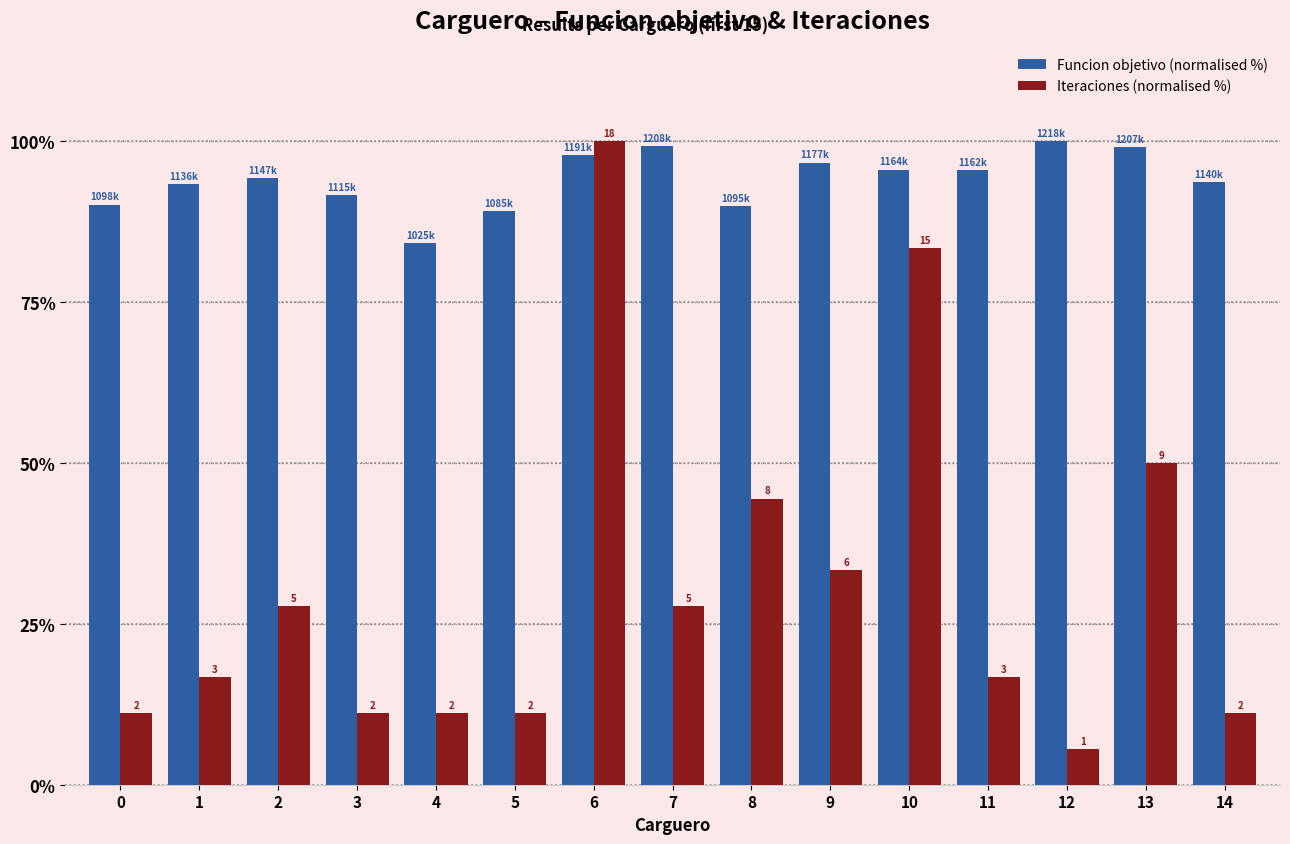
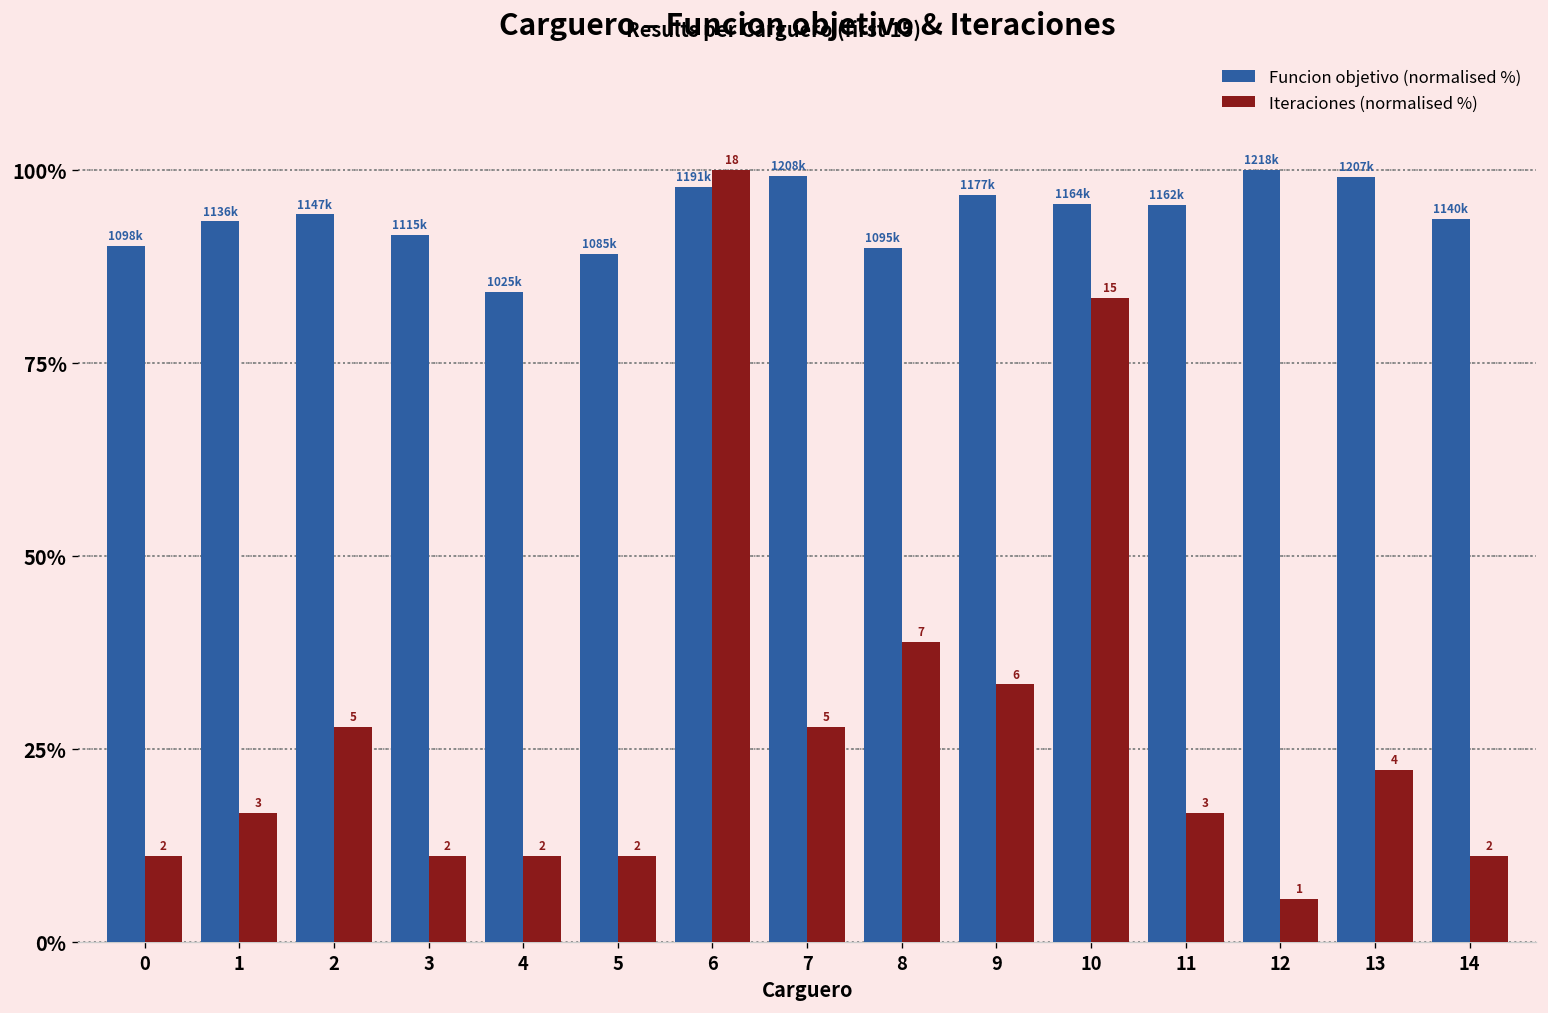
Iteraciones (normalised %), 8: 8 -> 7
Iteraciones (normalised %), 13: 9 -> 4
